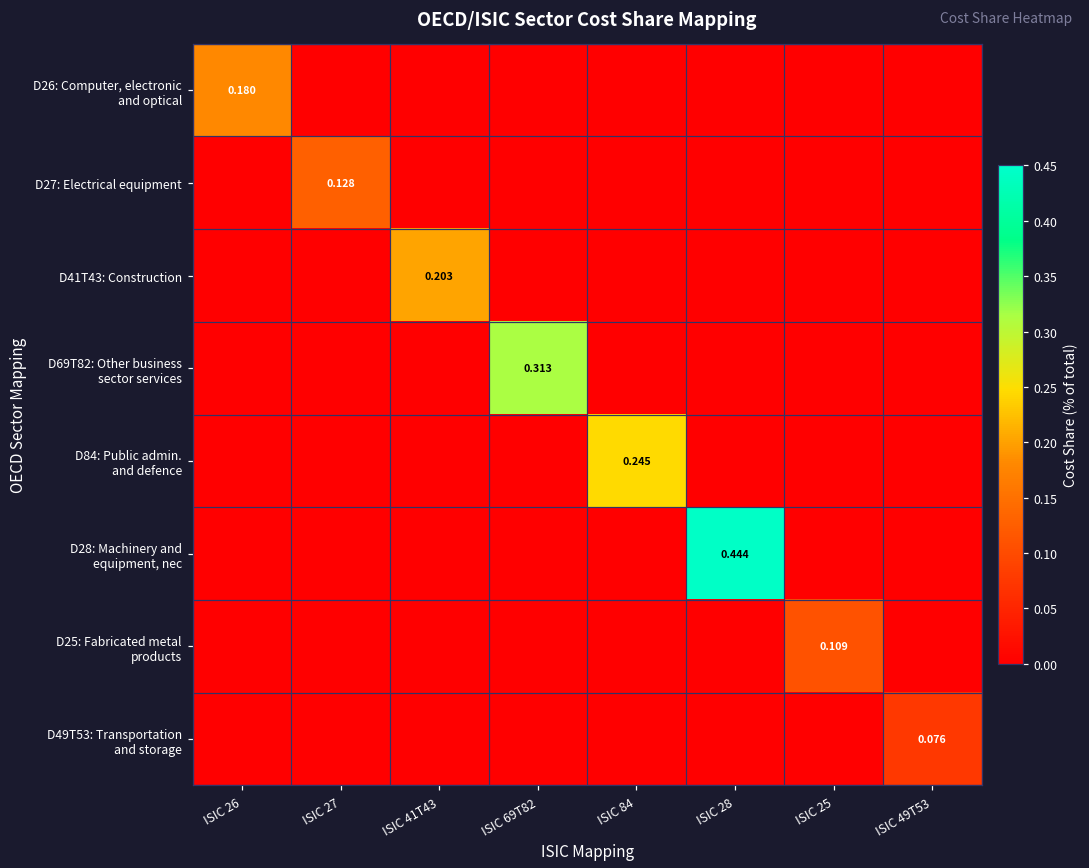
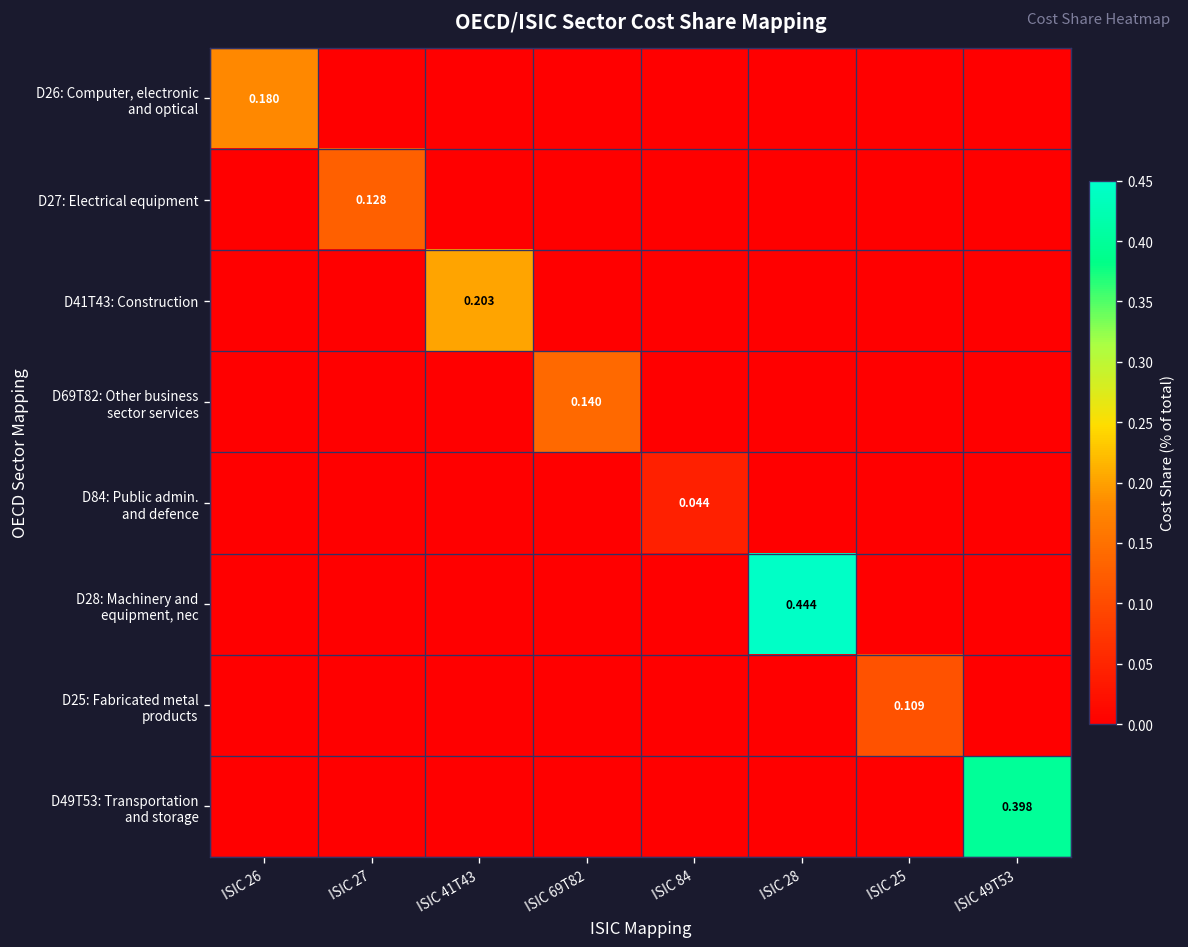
D69T82: Other business sector services, ISIC 69T82: 0.313 -> 0.140
D84: Public admin. and defence, ISIC 84: 0.245 -> 0.044
D49T53: Transportation and storage, ISIC 49T53: 0.076 -> 0.398
